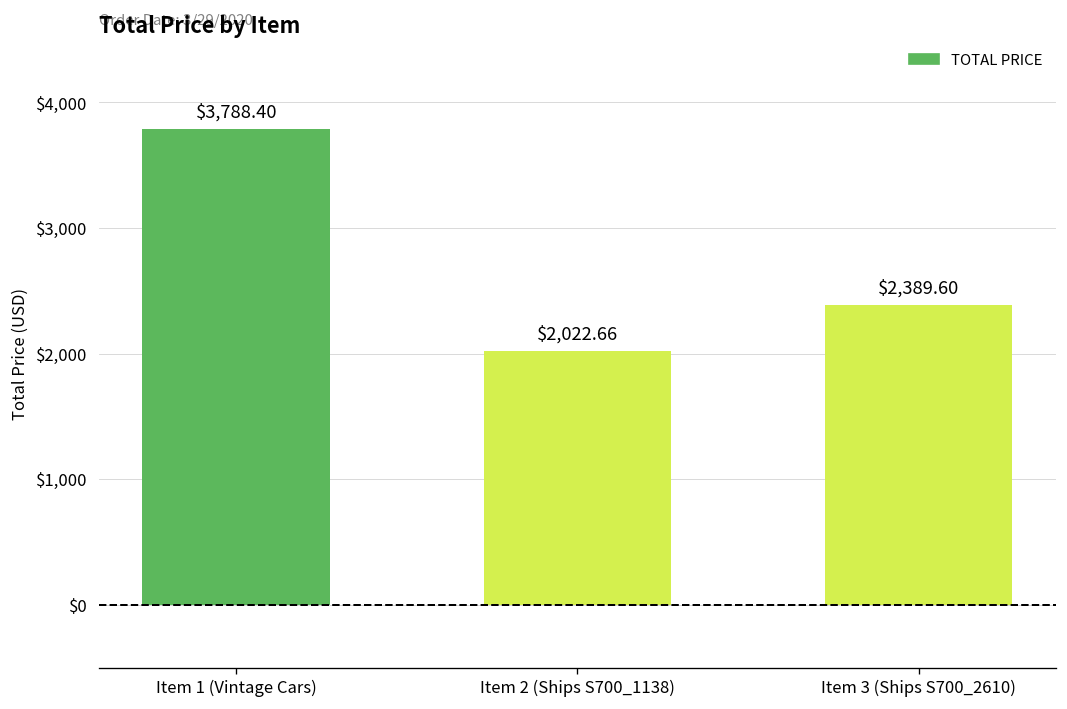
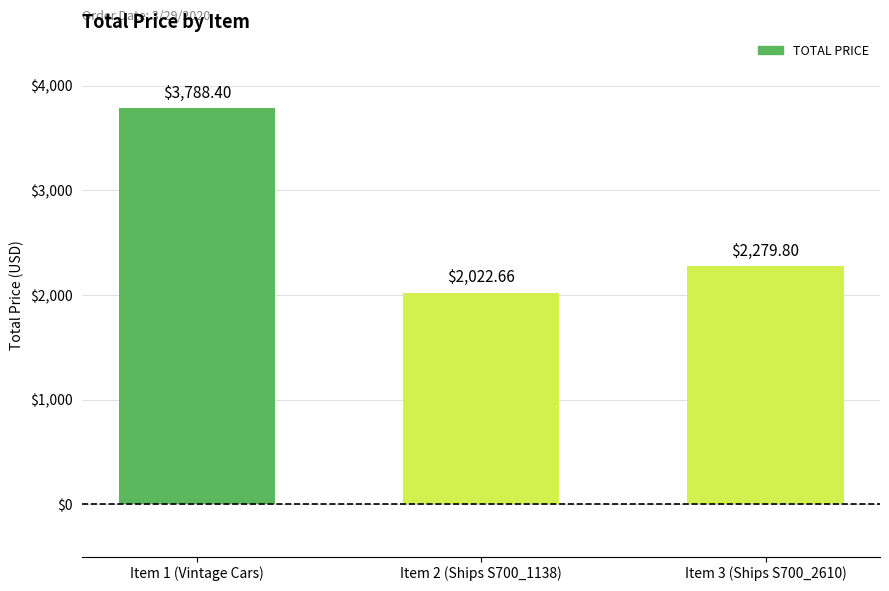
Item 3 (Ships S700_2610): $2,389.60 -> $2,279.80
